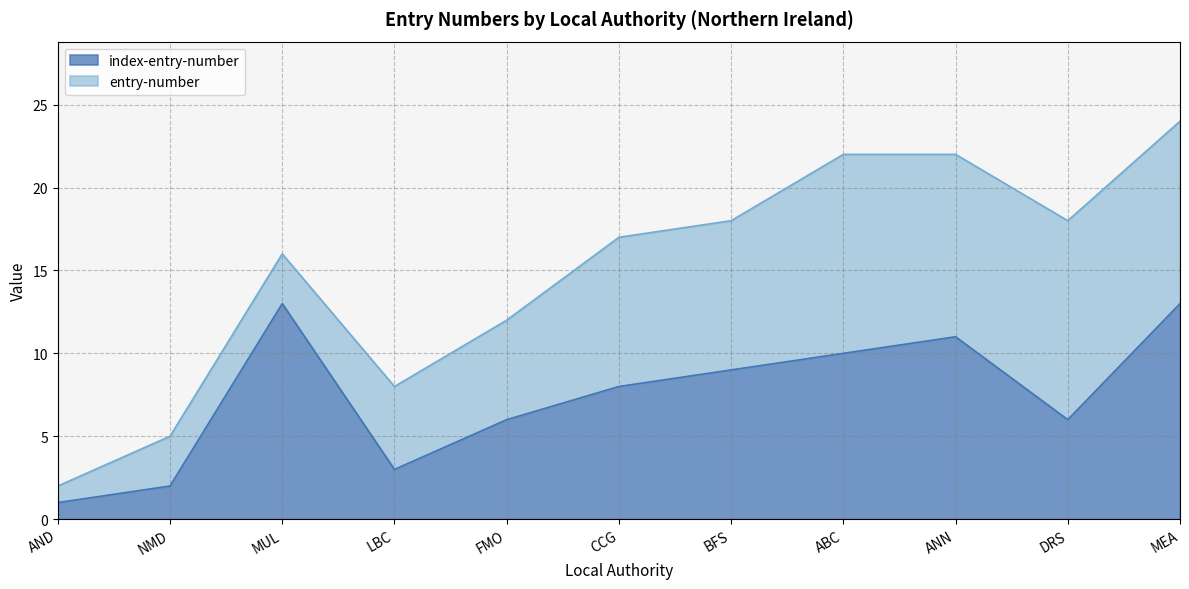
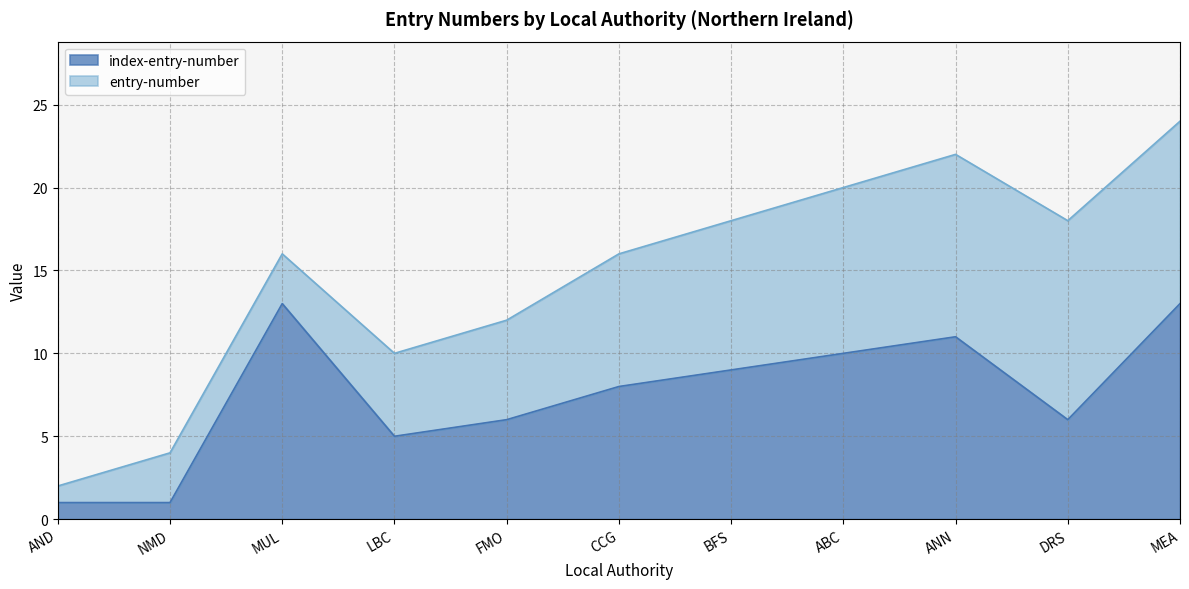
index-entry-number, NMD: 2 -> 1
index-entry-number, LBC: 3 -> 5
entry-number, CCG: 9 -> 8
entry-number, ABC: 12 -> 10
